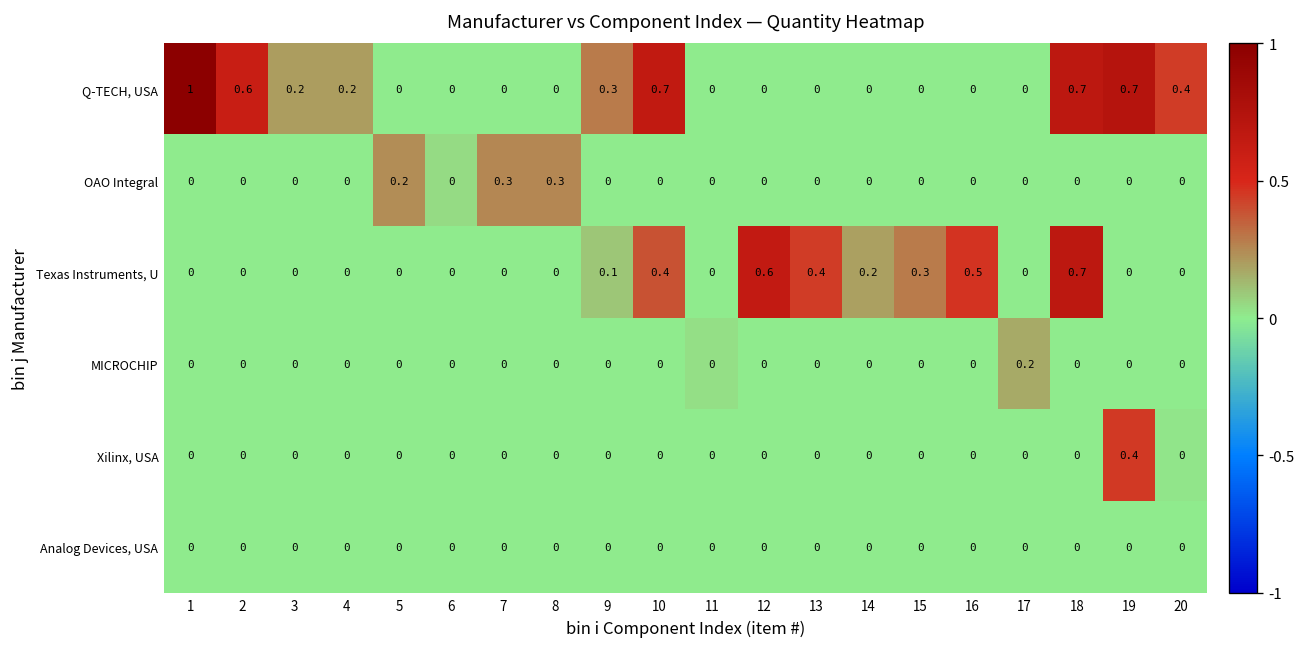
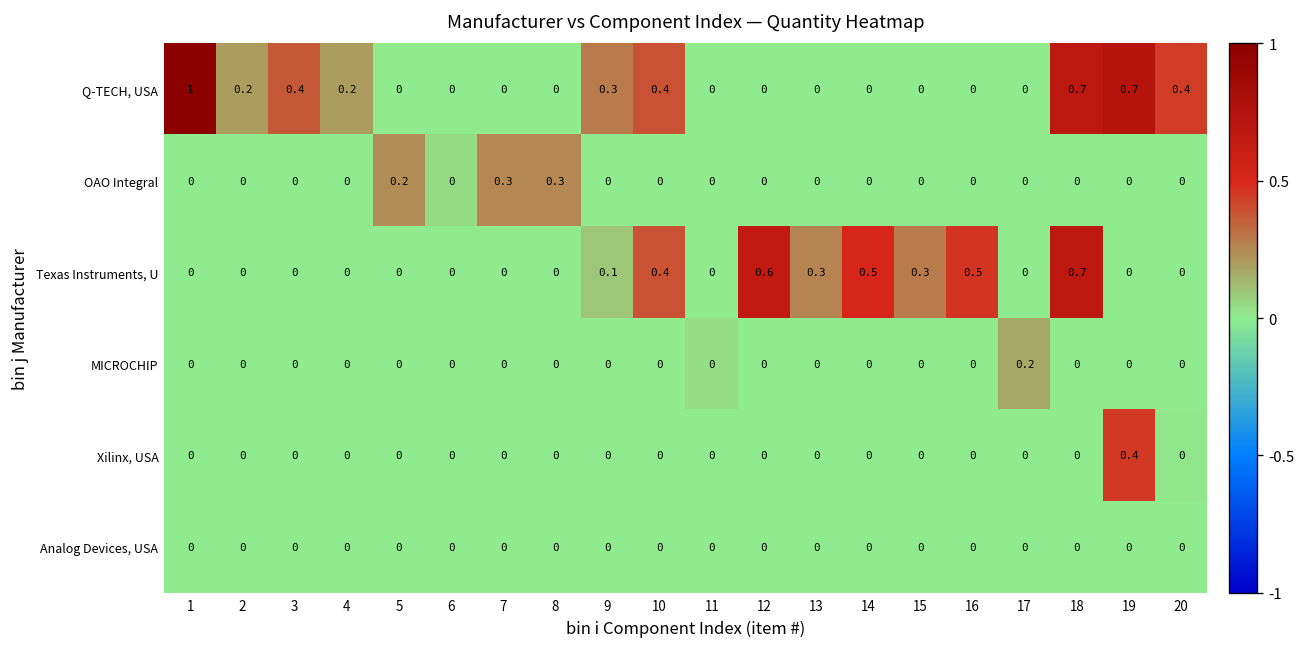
Q-TECH, USA, 2: 0.6 -> 0.2
Q-TECH, USA, 3: 0.2 -> 0.4
Q-TECH, USA, 10: 0.7 -> 0.4
Texas Instruments, U, 13: 0.4 -> 0.3
Texas Instruments, U, 14: 0.2 -> 0.5
